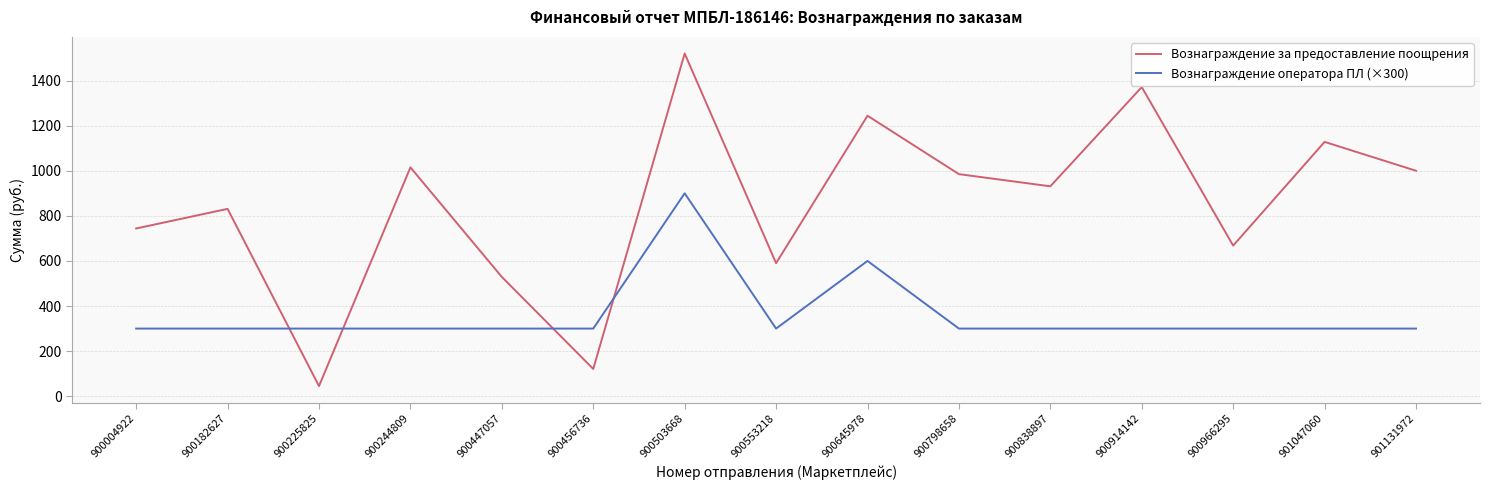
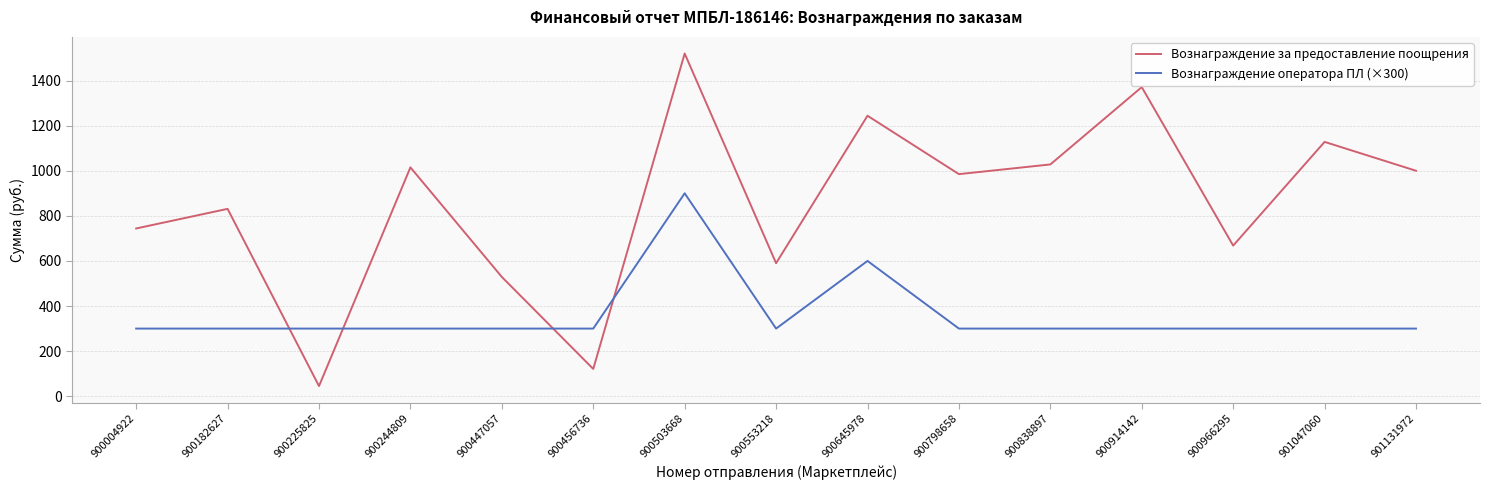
Вознаграждение за предоставление поощрения, 900838897: 930 -> 1030
